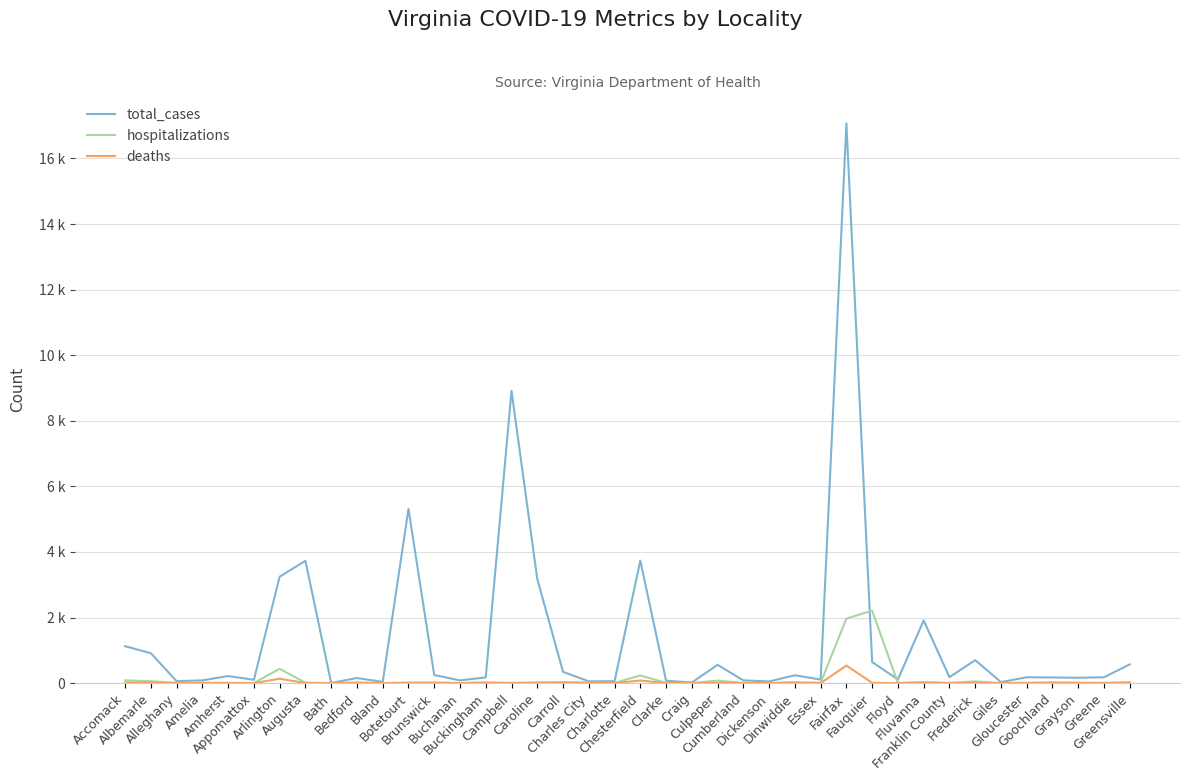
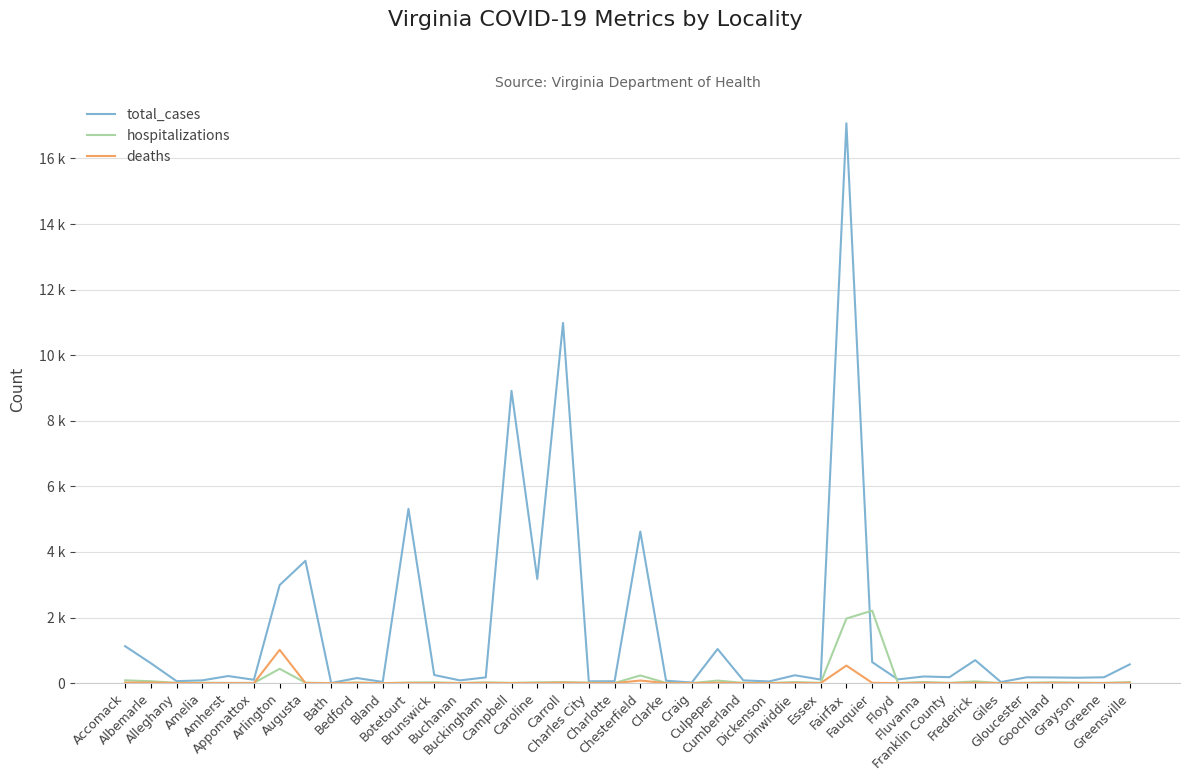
total_cases, Albemarle: 900 -> 600
total_cases, Arlington: 3200 -> 3000
deaths, Arlington: 100 -> 1000
total_cases, Carroll: 300 -> 11000
total_cases, Chesterfield: 3700 -> 4600
total_cases, Culpeper: 600 -> 1000
total_cases, Fluvanna: 1900 -> 200
